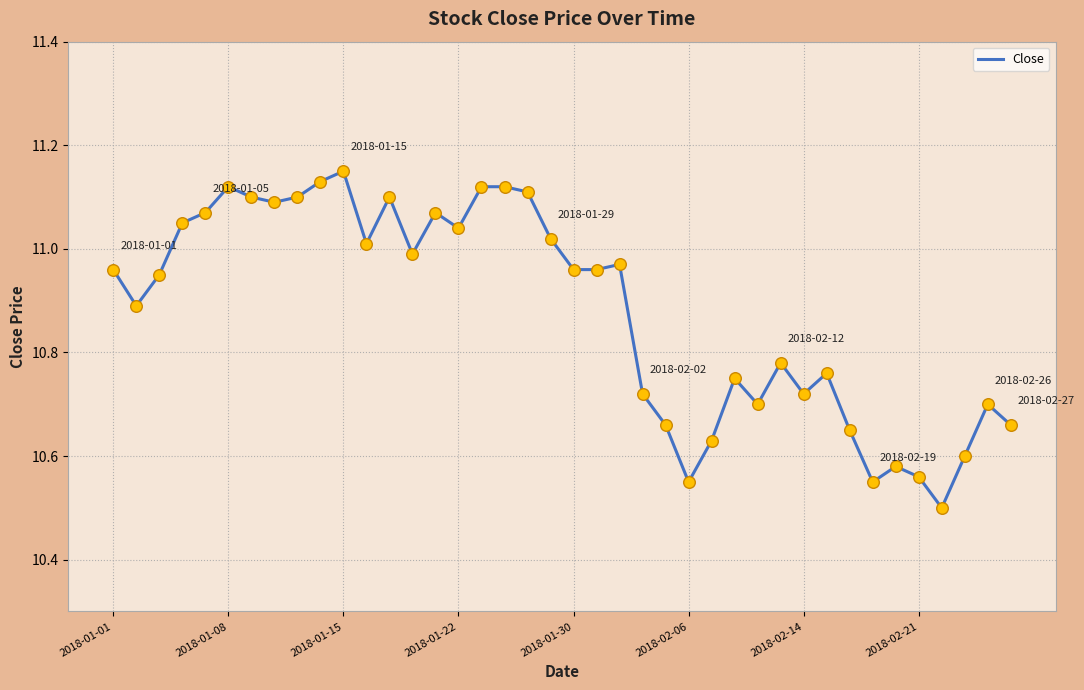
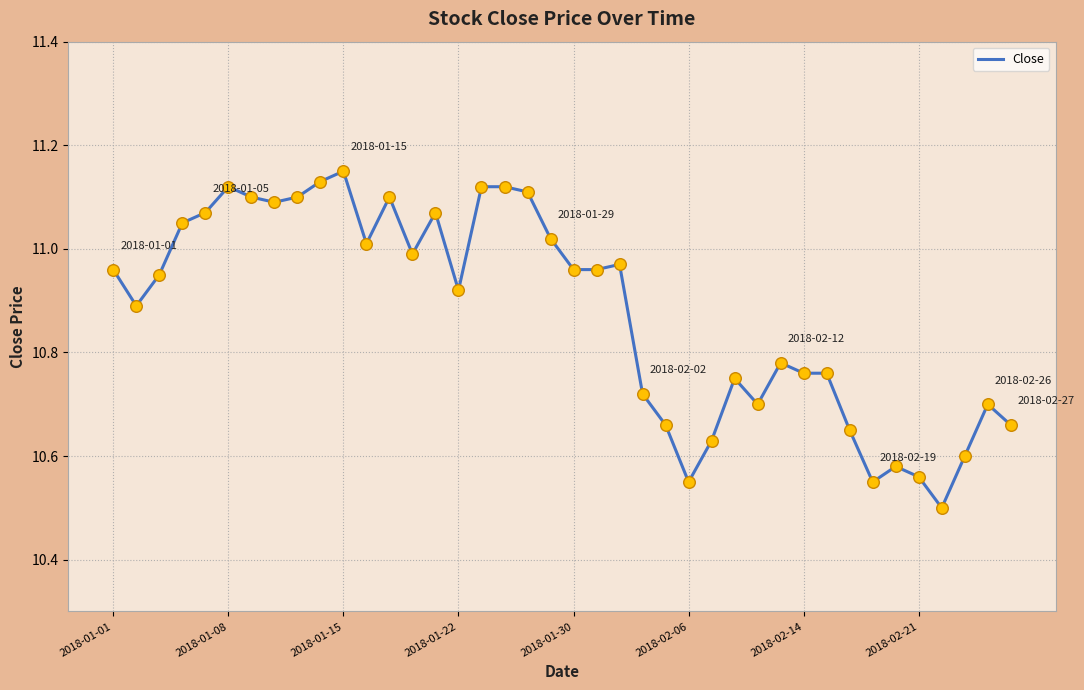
2018-01-22: 11.04 -> 10.92
2018-02-14: 10.72 -> 10.76
